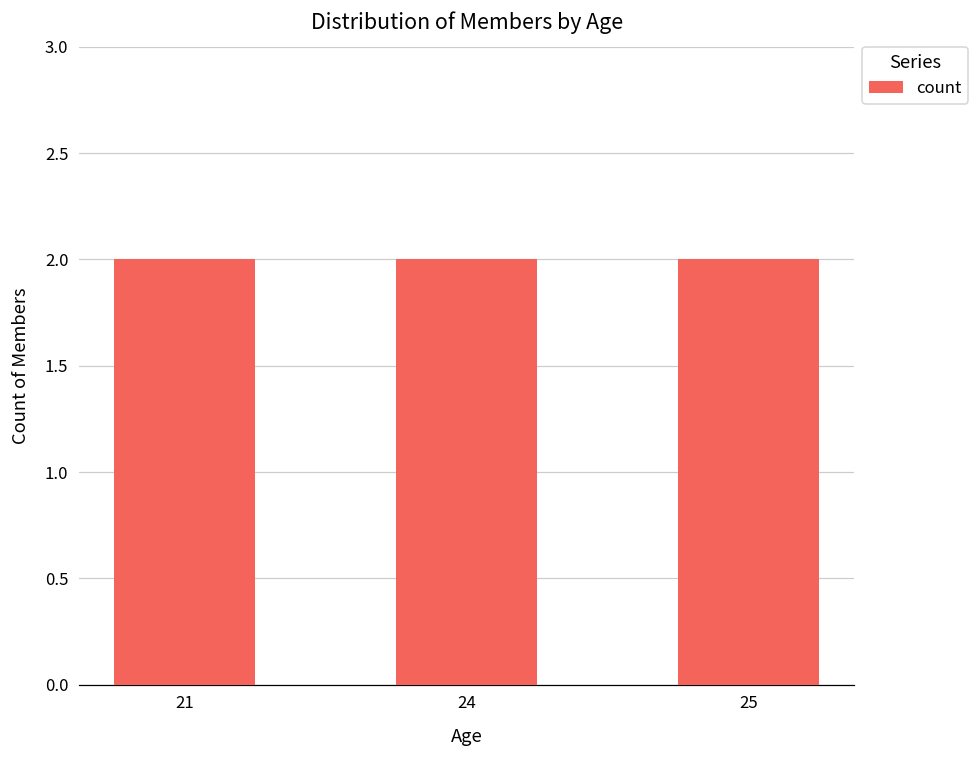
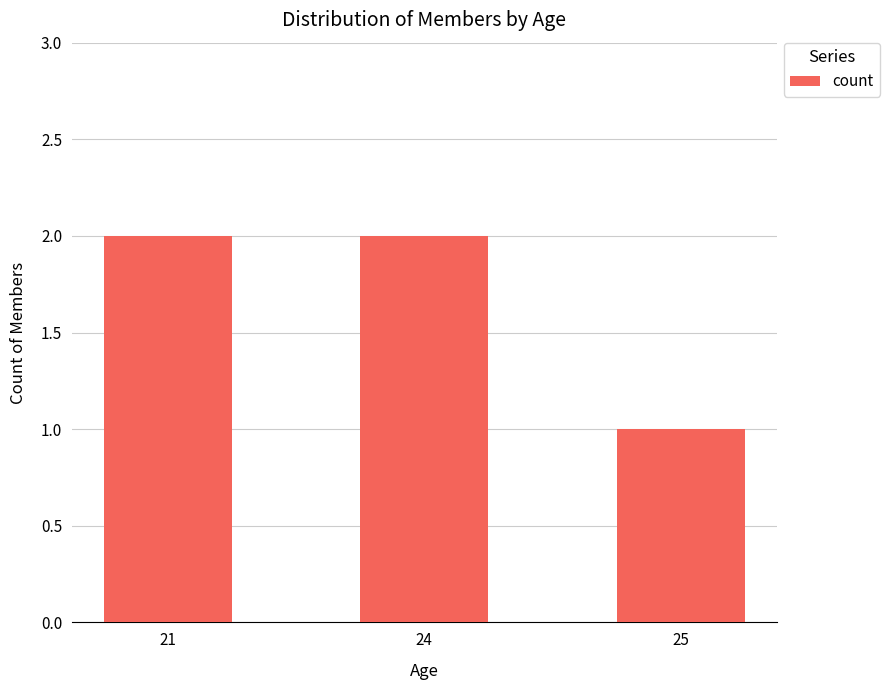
25: 2 -> 1
